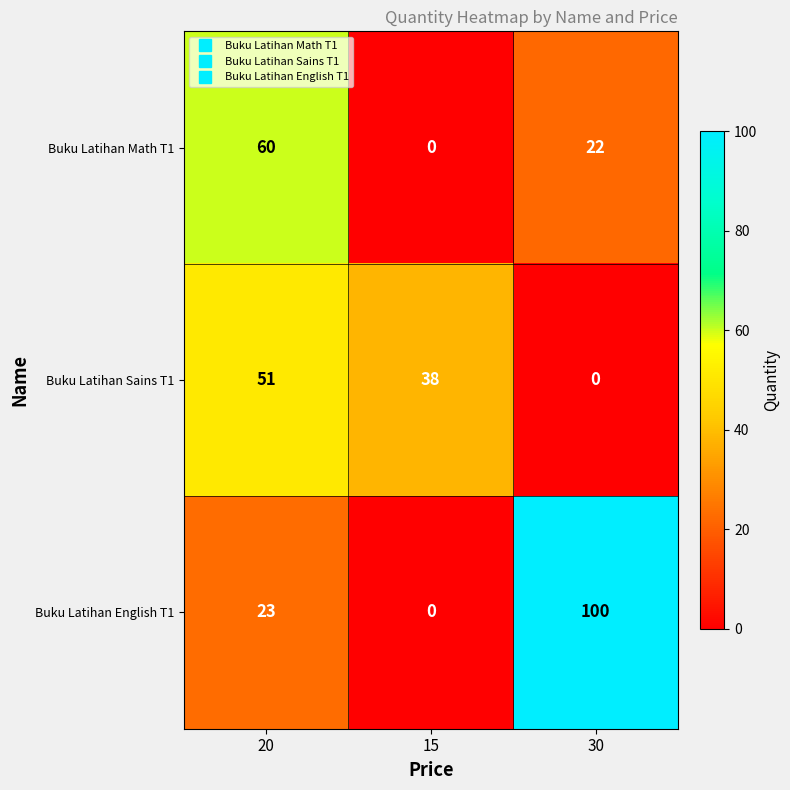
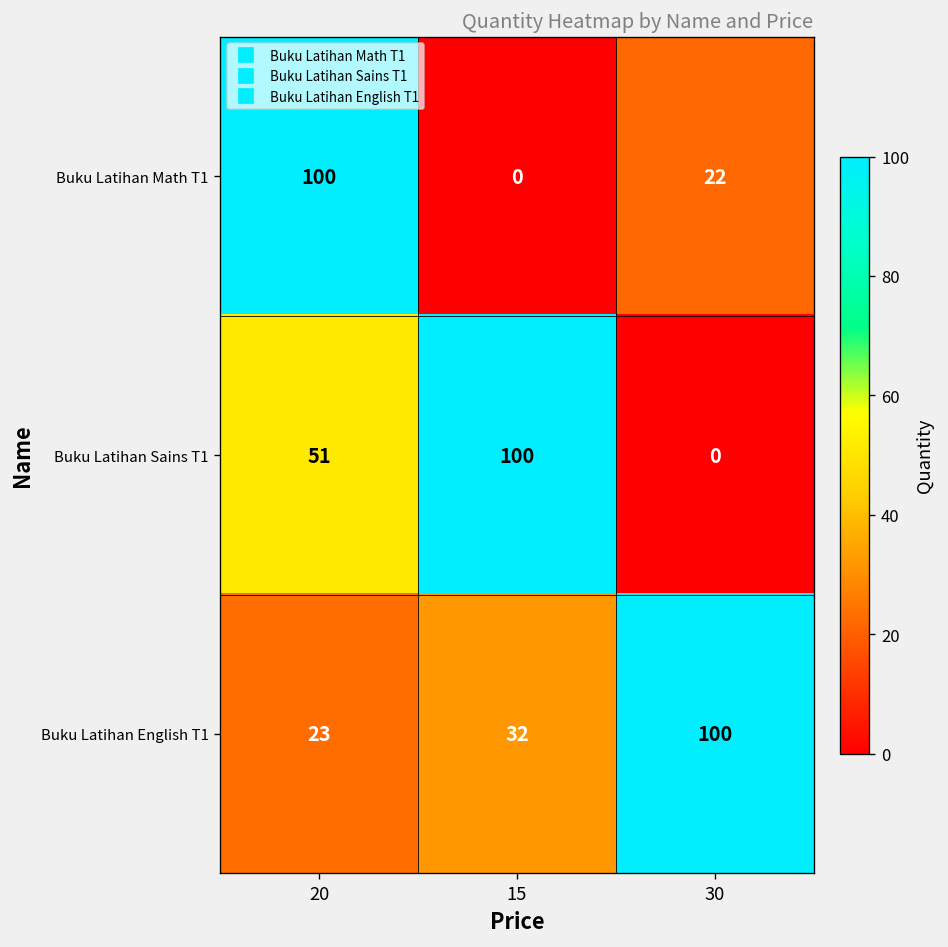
Buku Latihan Math T1, 20: 60 -> 100
Buku Latihan Sains T1, 15: 38 -> 100
Buku Latihan English T1, 15: 0 -> 32
